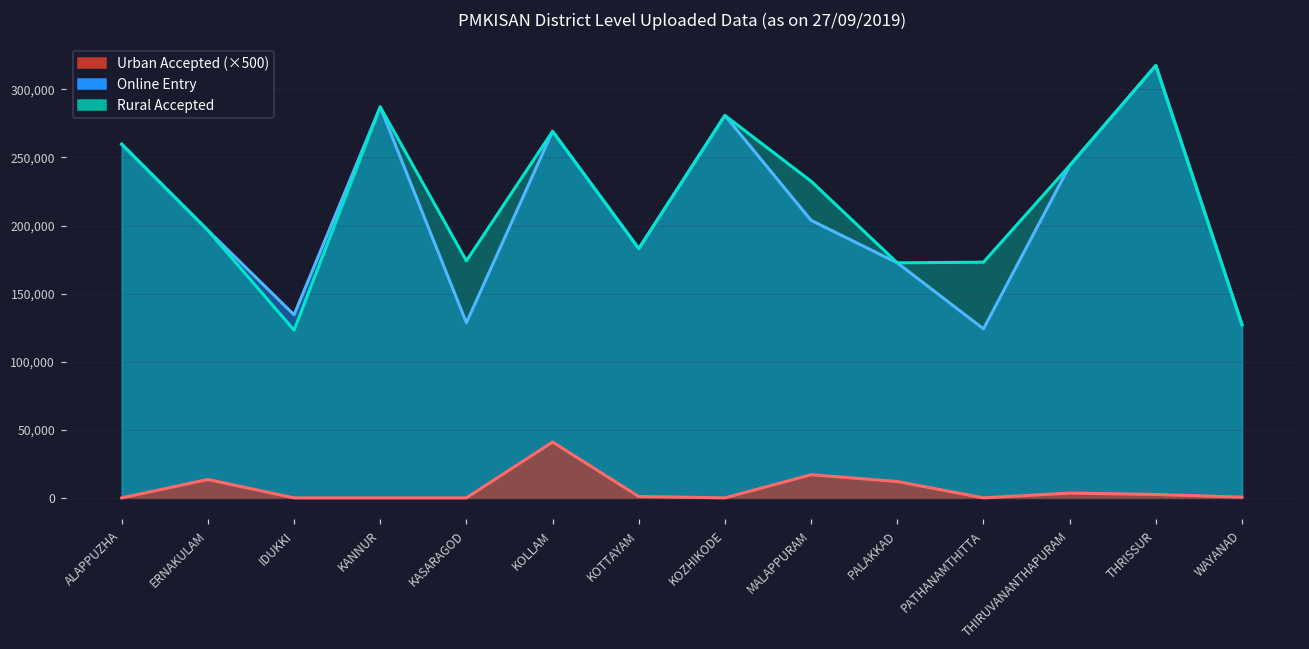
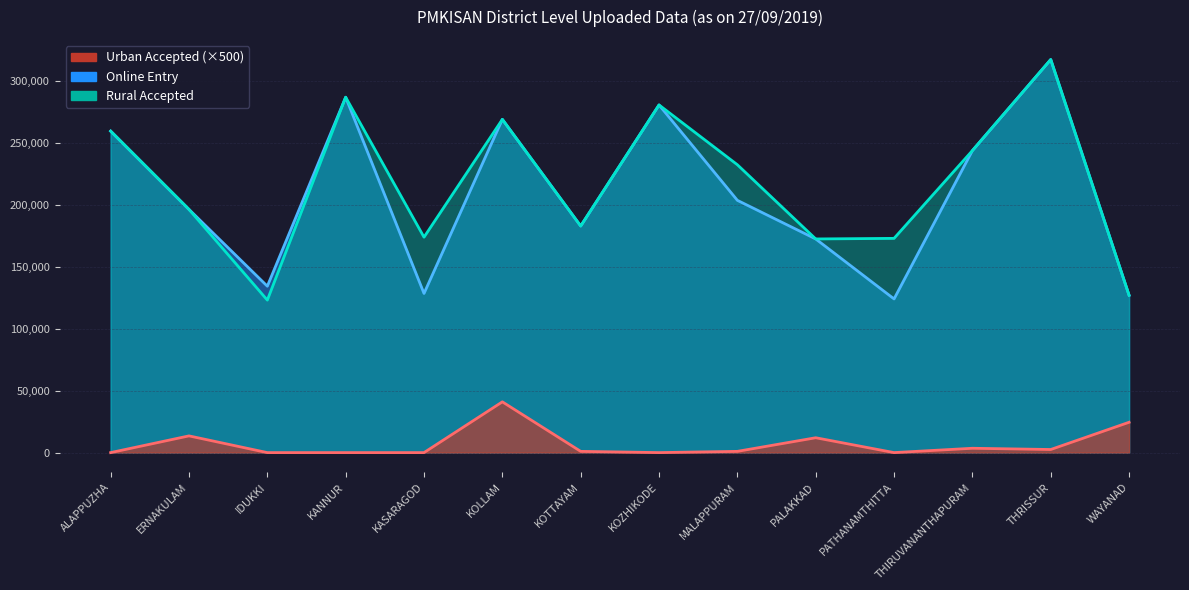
Urban Accepted (×500), MALAPPURAM: 17,000 -> 1,000
Urban Accepted (×500), WAYANAD: 1,000 -> 25,000
